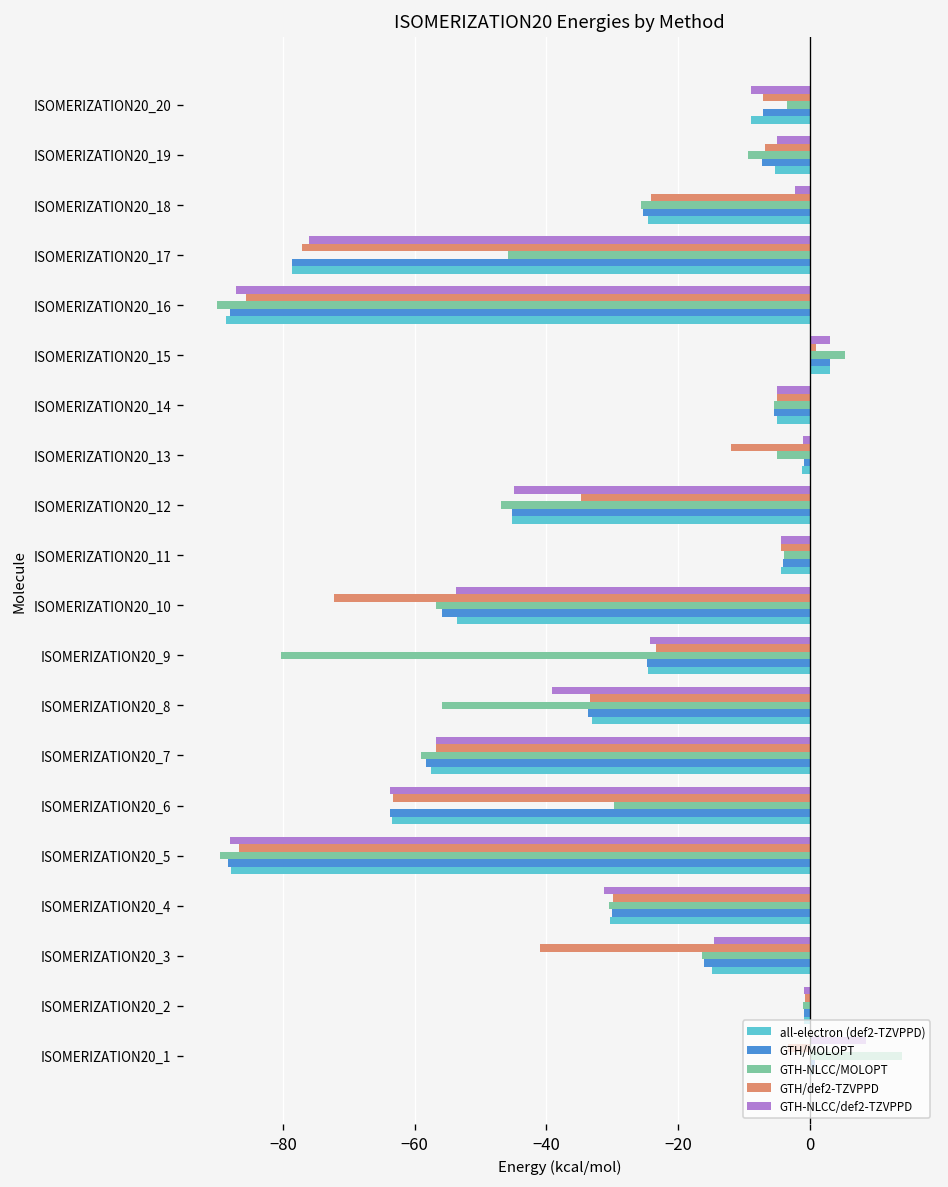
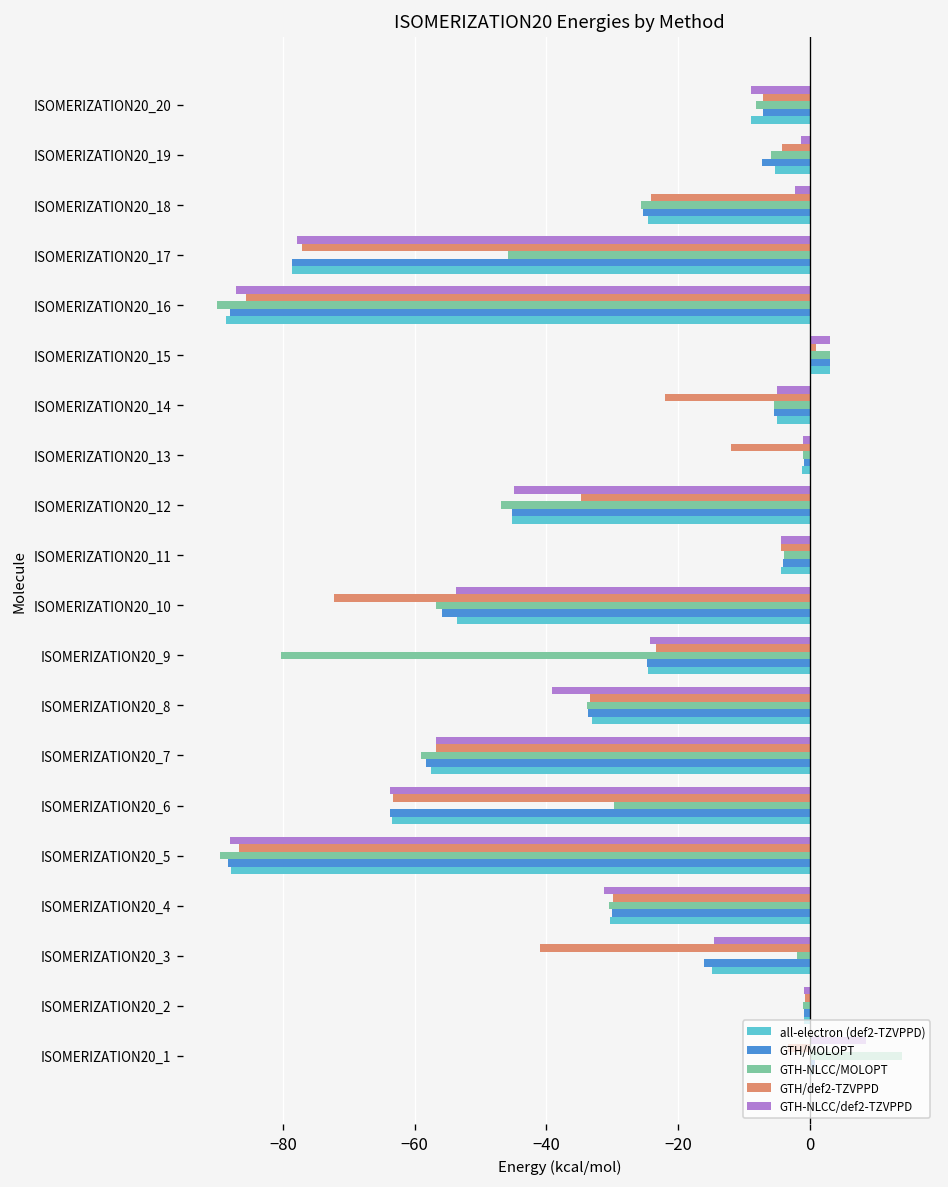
GTH-NLCC/MOLOPT, ISOMERIZATION20_20: -4 -> -8
GTH-NLCC/def2-TZVPPD, ISOMERIZATION20_19: -5 -> -1
GTH/def2-TZVPPD, ISOMERIZATION20_19: -7 -> -4
GTH-NLCC/MOLOPT, ISOMERIZATION20_19: -9 -> -6
GTH-NLCC/def2-TZVPPD, ISOMERIZATION20_17: -76 -> -78
GTH-NLCC/MOLOPT, ISOMERIZATION20_15: 5 -> 3
GTH/def2-TZVPPD, ISOMERIZATION20_14: -5 -> -22
GTH-NLCC/MOLOPT, ISOMERIZATION20_13: -5 -> -1
GTH-NLCC/MOLOPT, ISOMERIZATION20_8: -56 -> -34
GTH-NLCC/MOLOPT, ISOMERIZATION20_3: -16 -> -2
